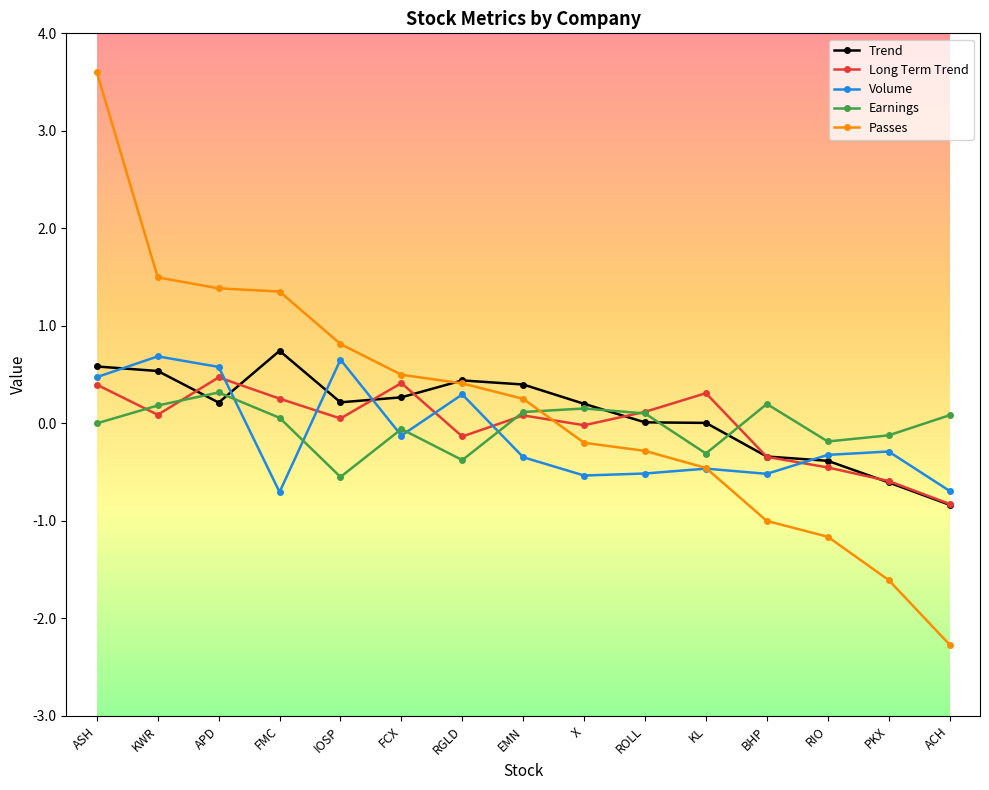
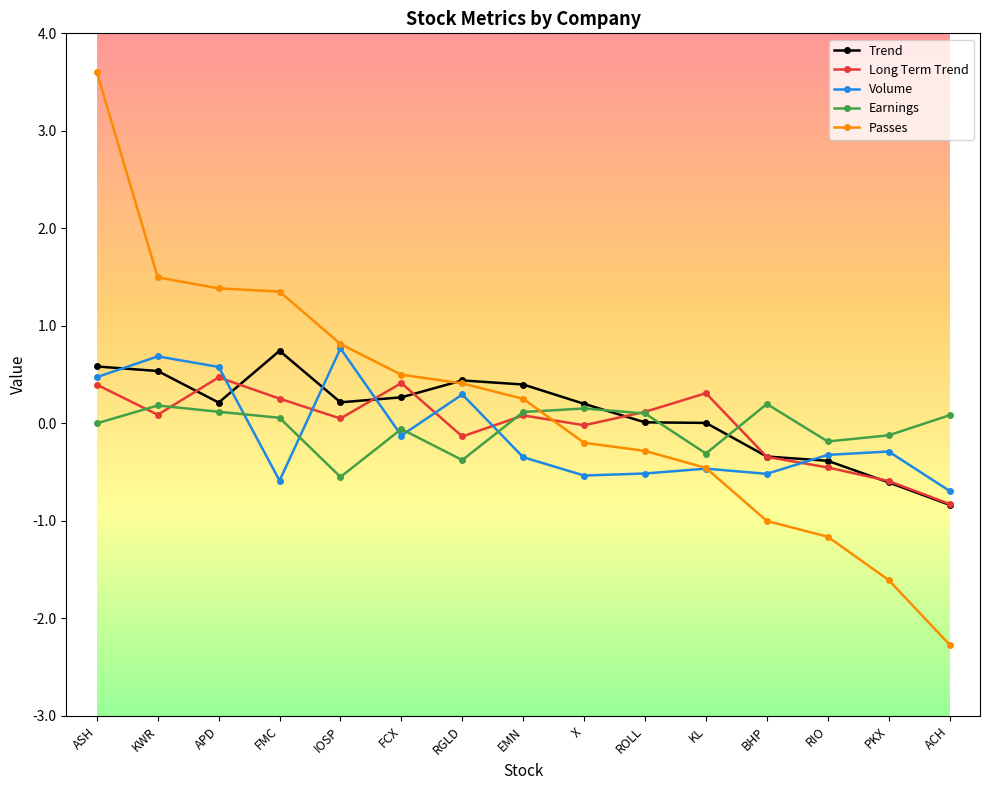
Earnings, APD: 0.3 -> 0.1
Volume, FMC: -0.7 -> -0.6
Volume, IOSP: 0.7 -> 0.8
